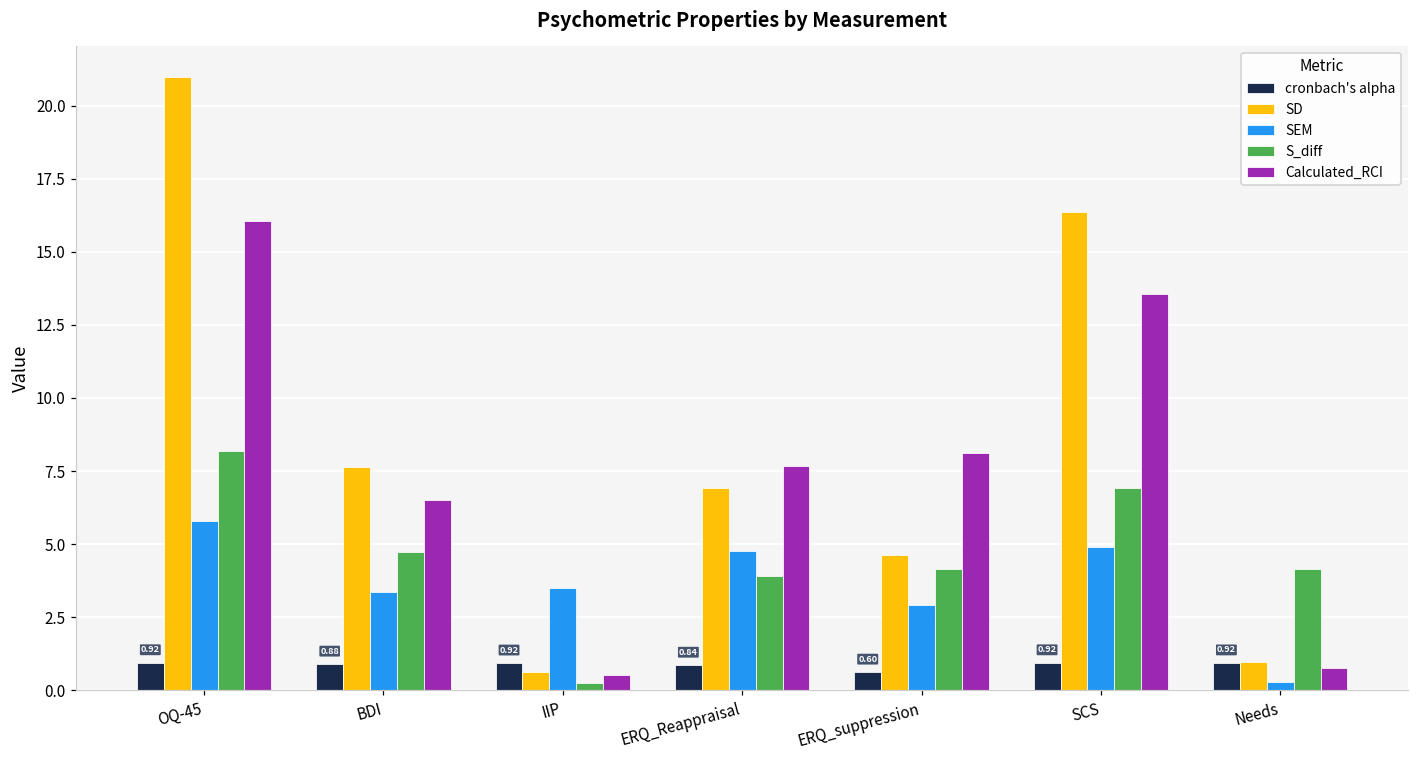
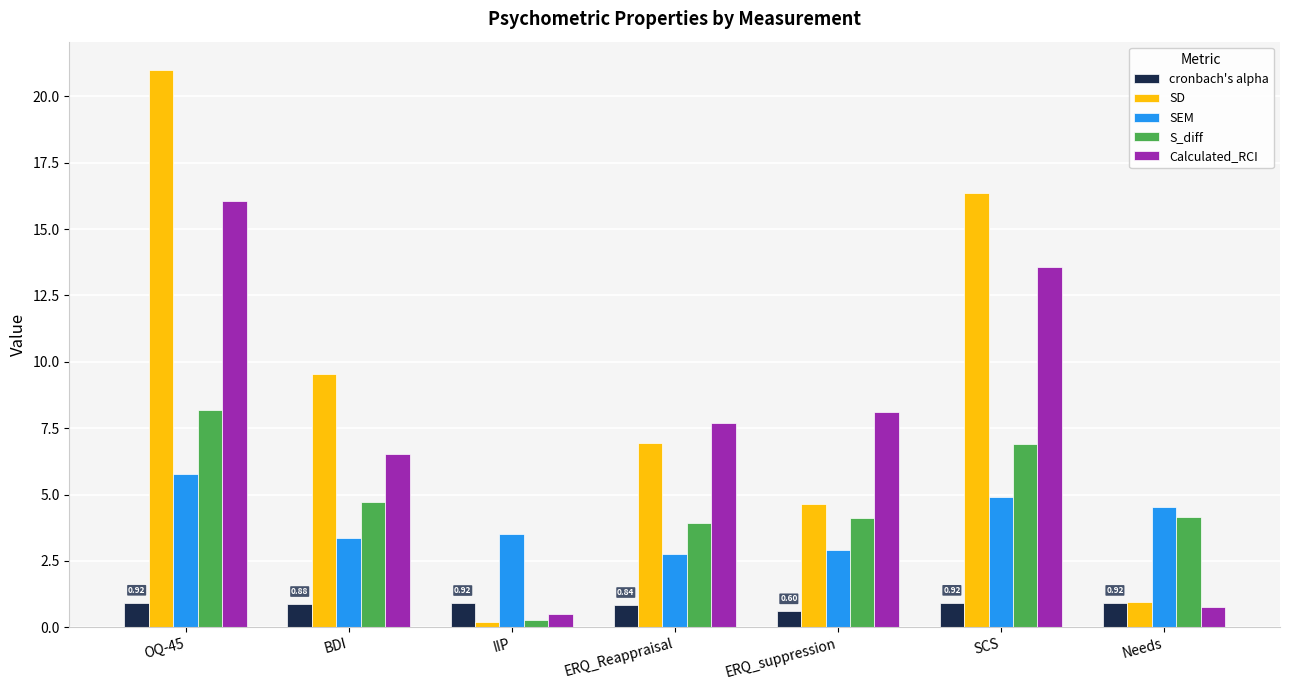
SD, BDI: 7.6 -> 9.5
SD, IIP: 0.6 -> 0.2
SEM, ERQ_Reappraisal: 4.7 -> 2.8
SEM, Needs: 0.3 -> 4.5
